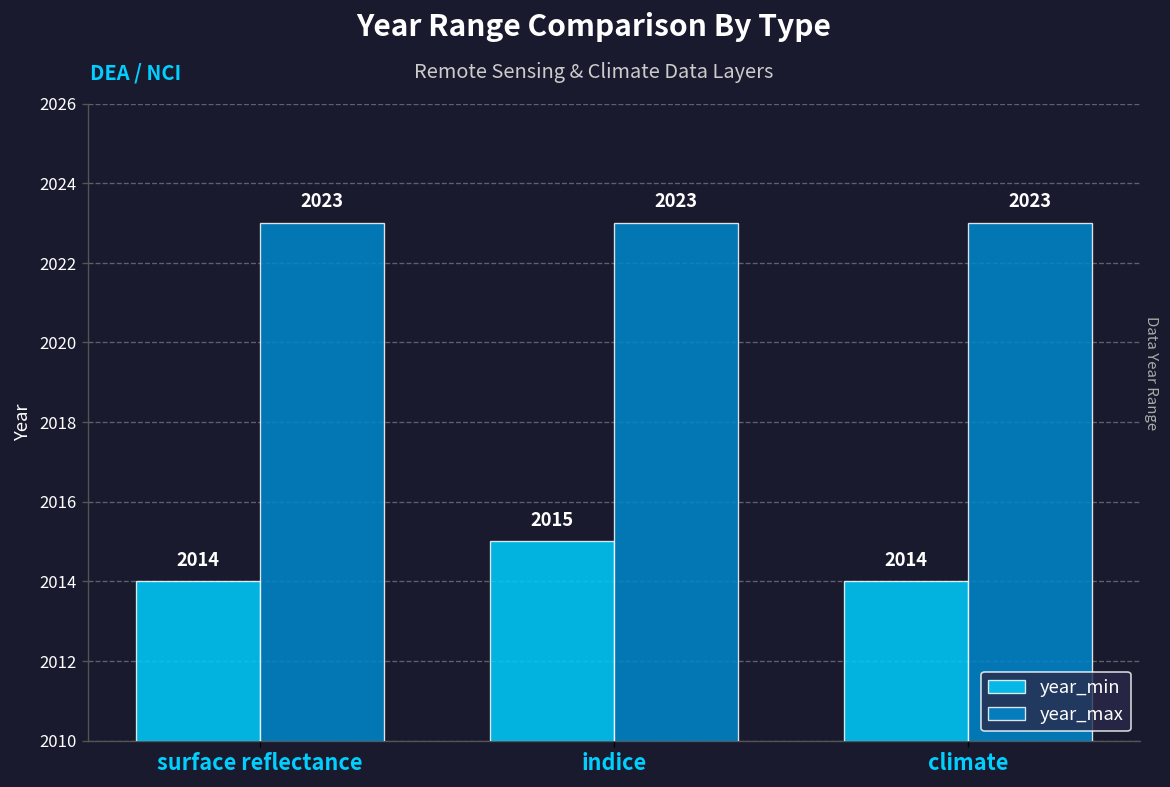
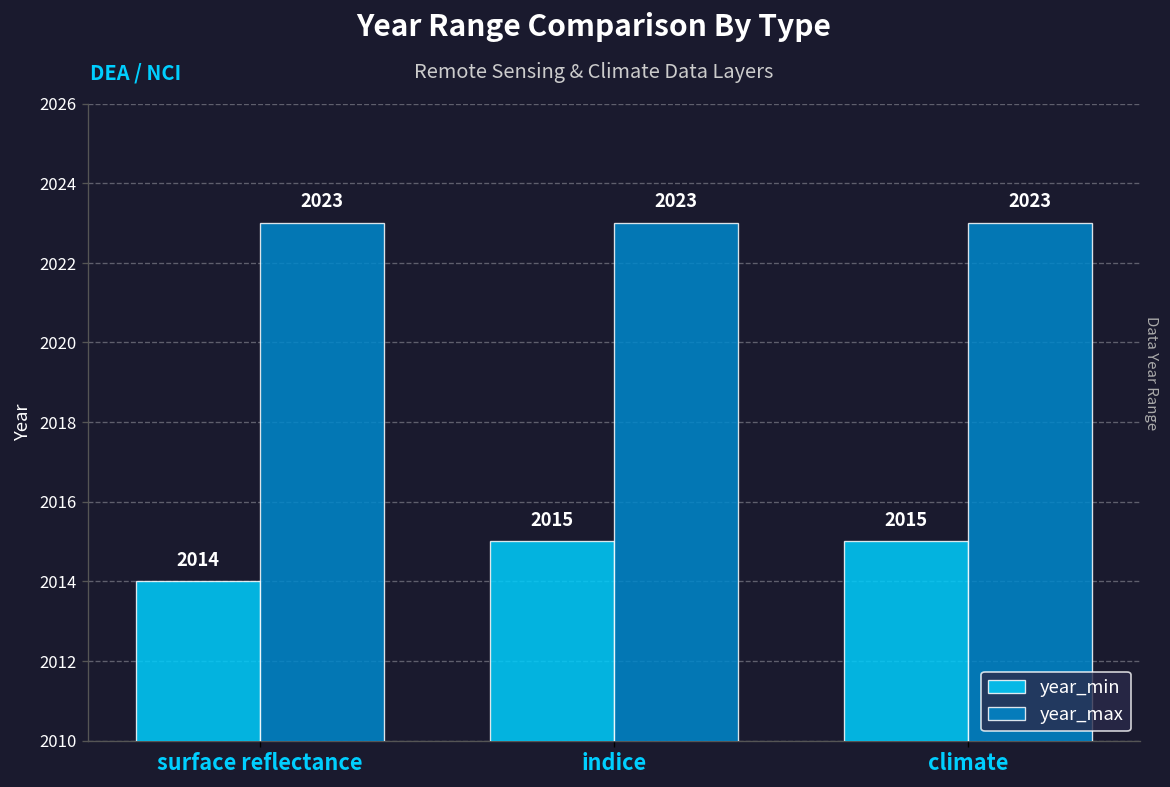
year_min, climate: 2014 -> 2015
